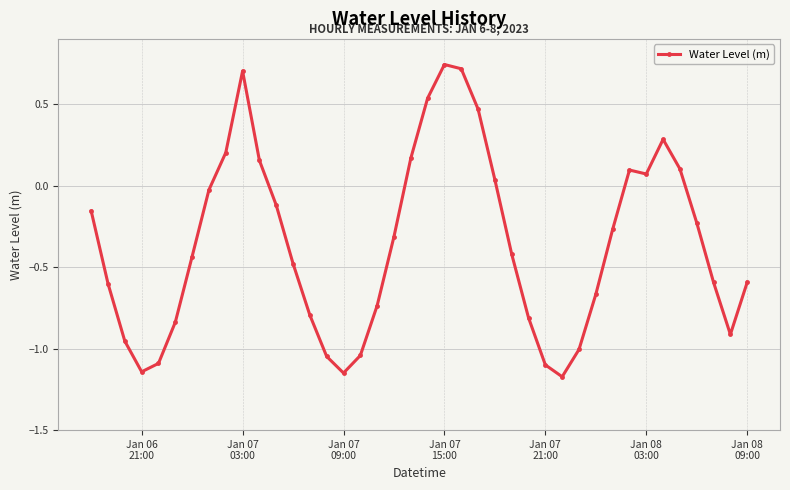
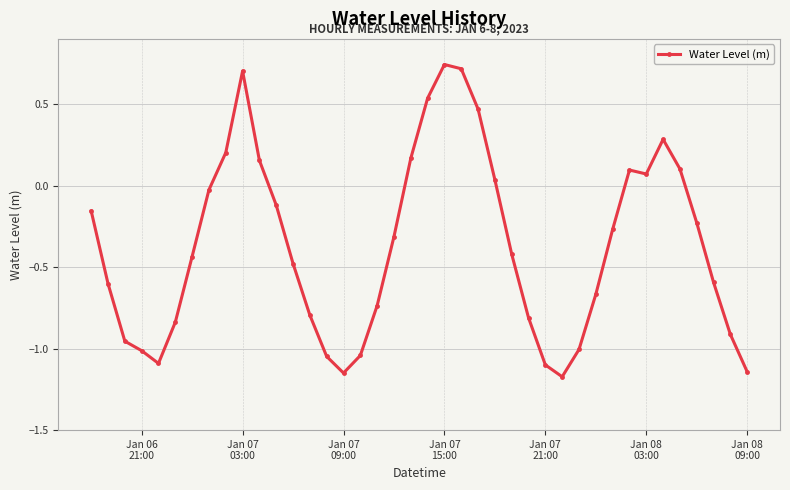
Jan 06 21:00: -1.14 -> -1.01
Jan 08 09:00: -0.59 -> -1.14
